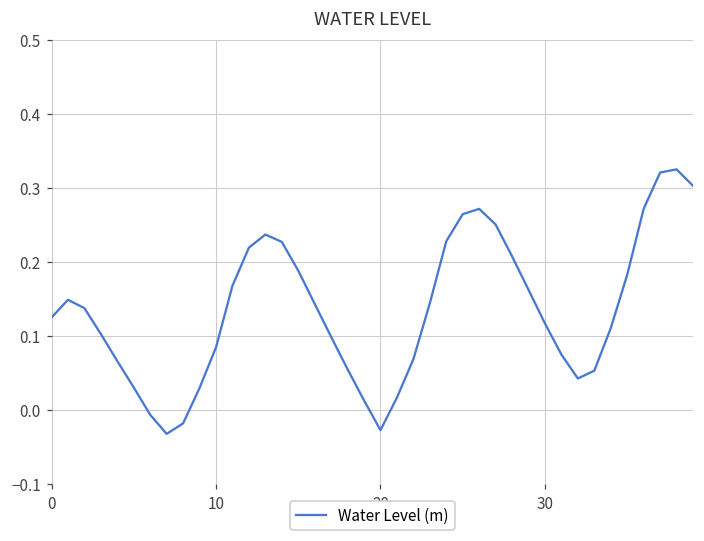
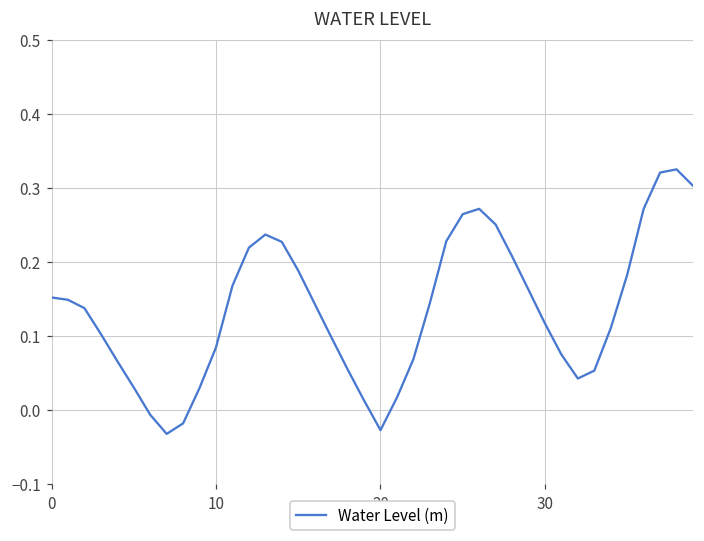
0: 0.13 -> 0.15
